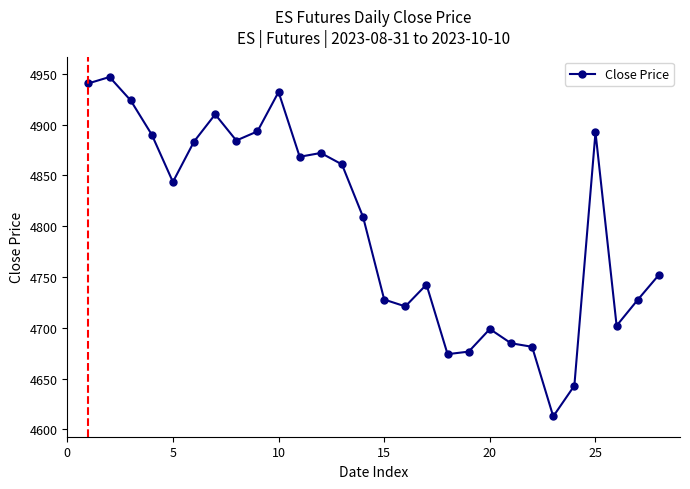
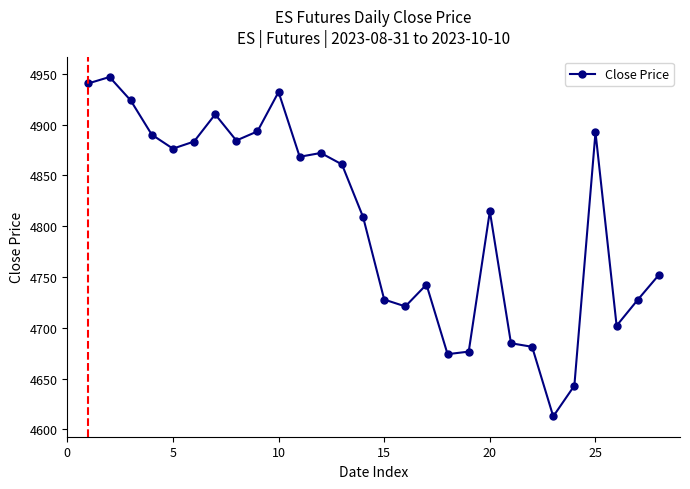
5: 4843 -> 4876
20: 4699 -> 4815
